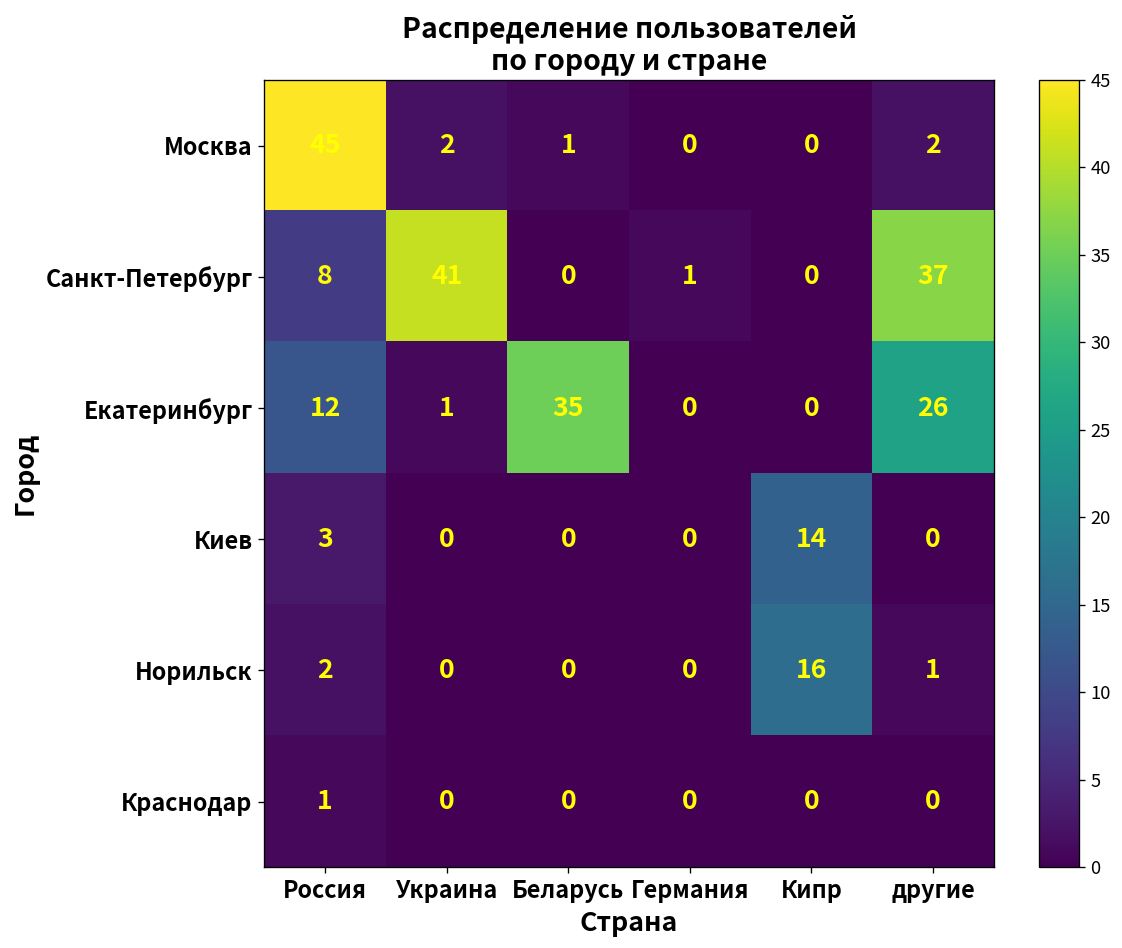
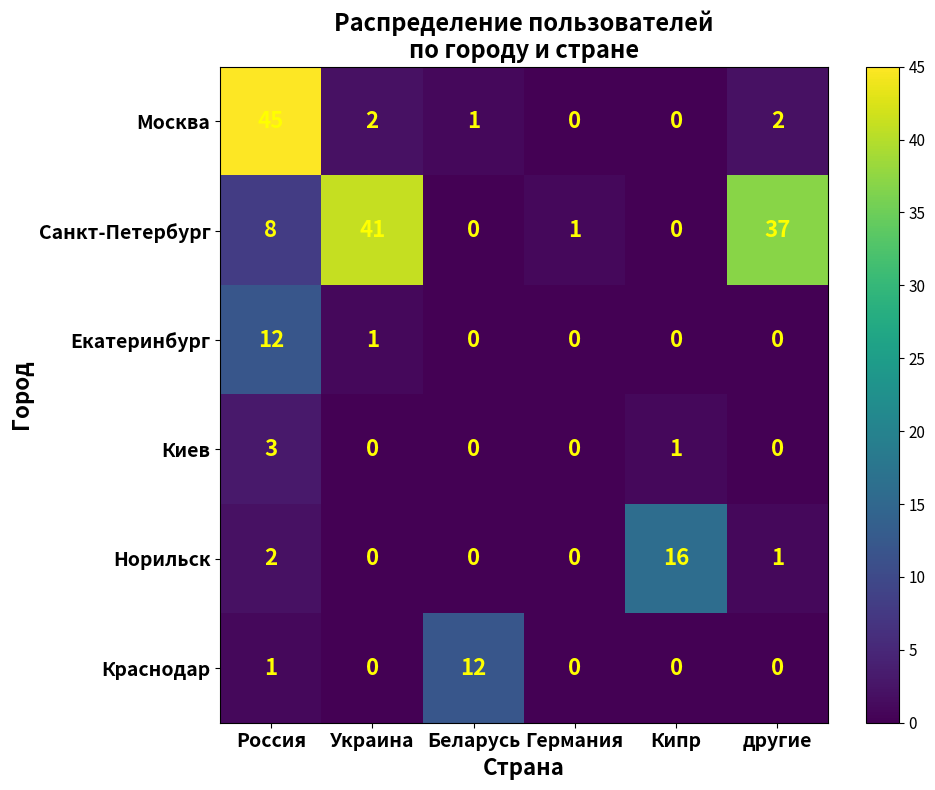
Екатеринбург, Беларусь: 35 -> 0
Екатеринбург, другие: 26 -> 0
Киев, Кипр: 14 -> 1
Краснодар, Беларусь: 0 -> 12
